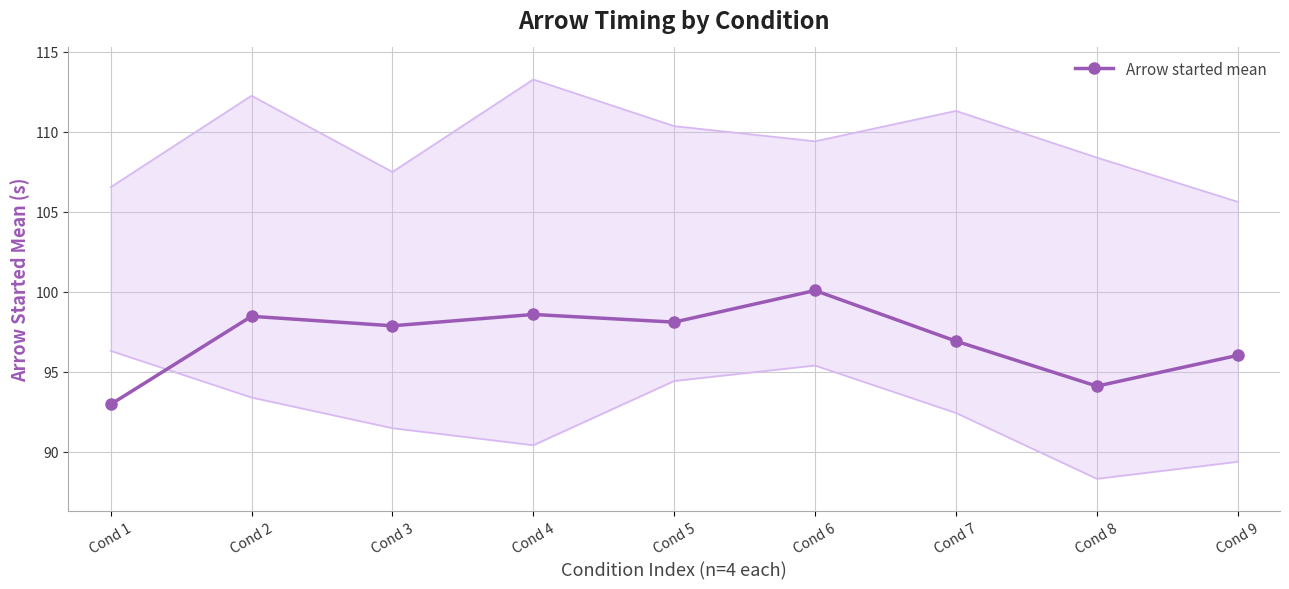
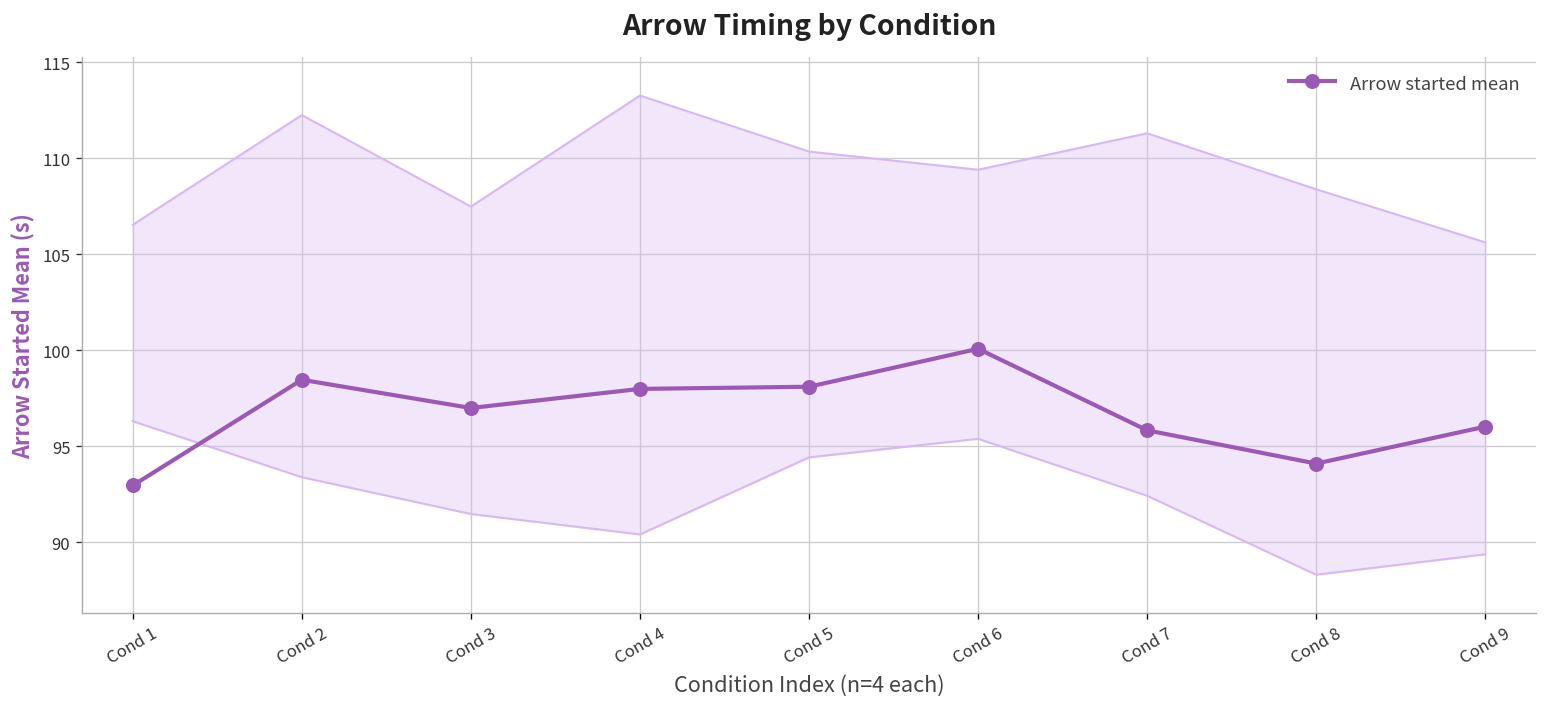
Arrow started mean, Cond 3: 97.9 -> 97.0
Arrow started mean, Cond 4: 98.6 -> 98.0
Arrow started mean, Cond 7: 96.9 -> 95.8
